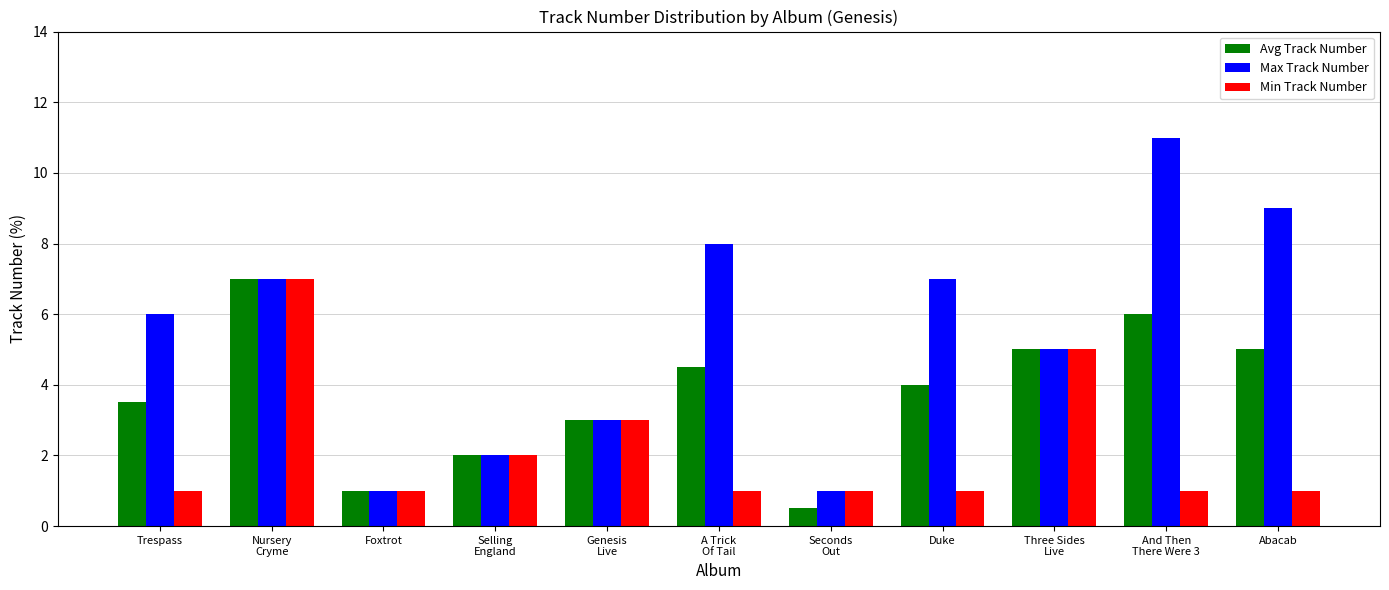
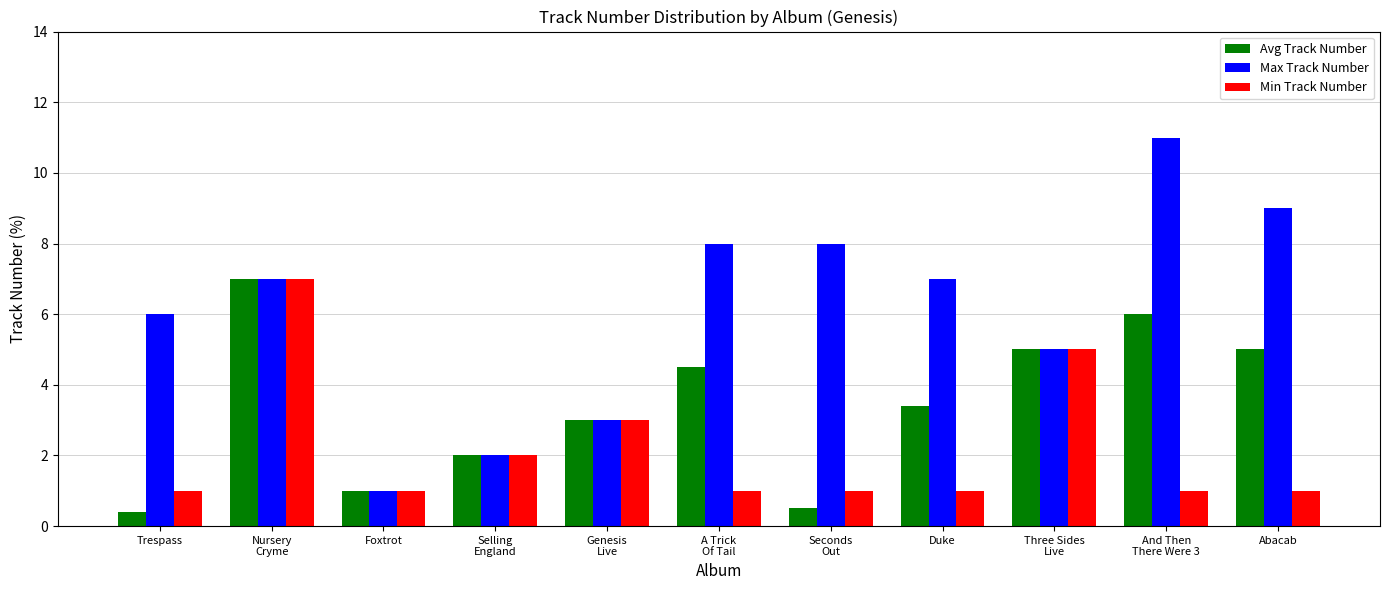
Avg Track Number, Trespass: 3.5 -> 0.4
Max Track Number, Seconds Out: 1 -> 8
Avg Track Number, Duke: 4.0 -> 3.4
